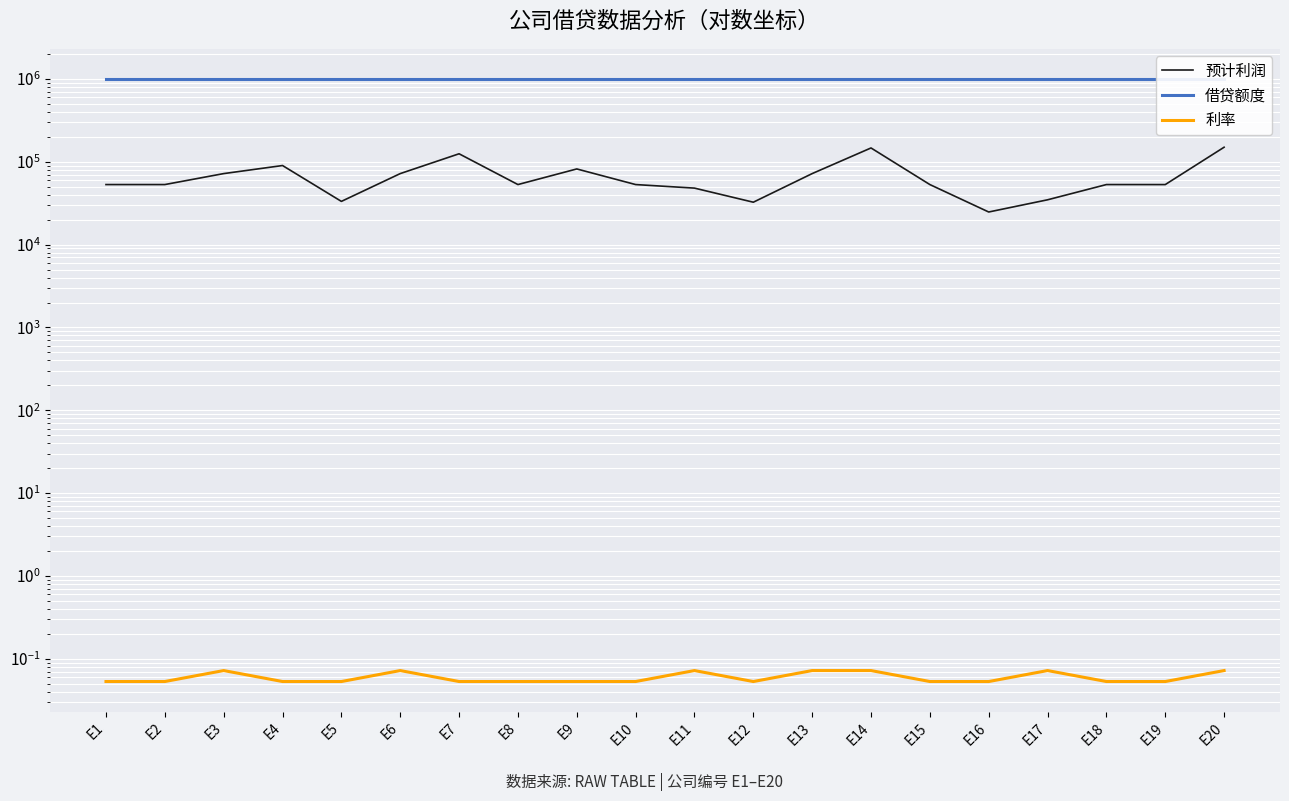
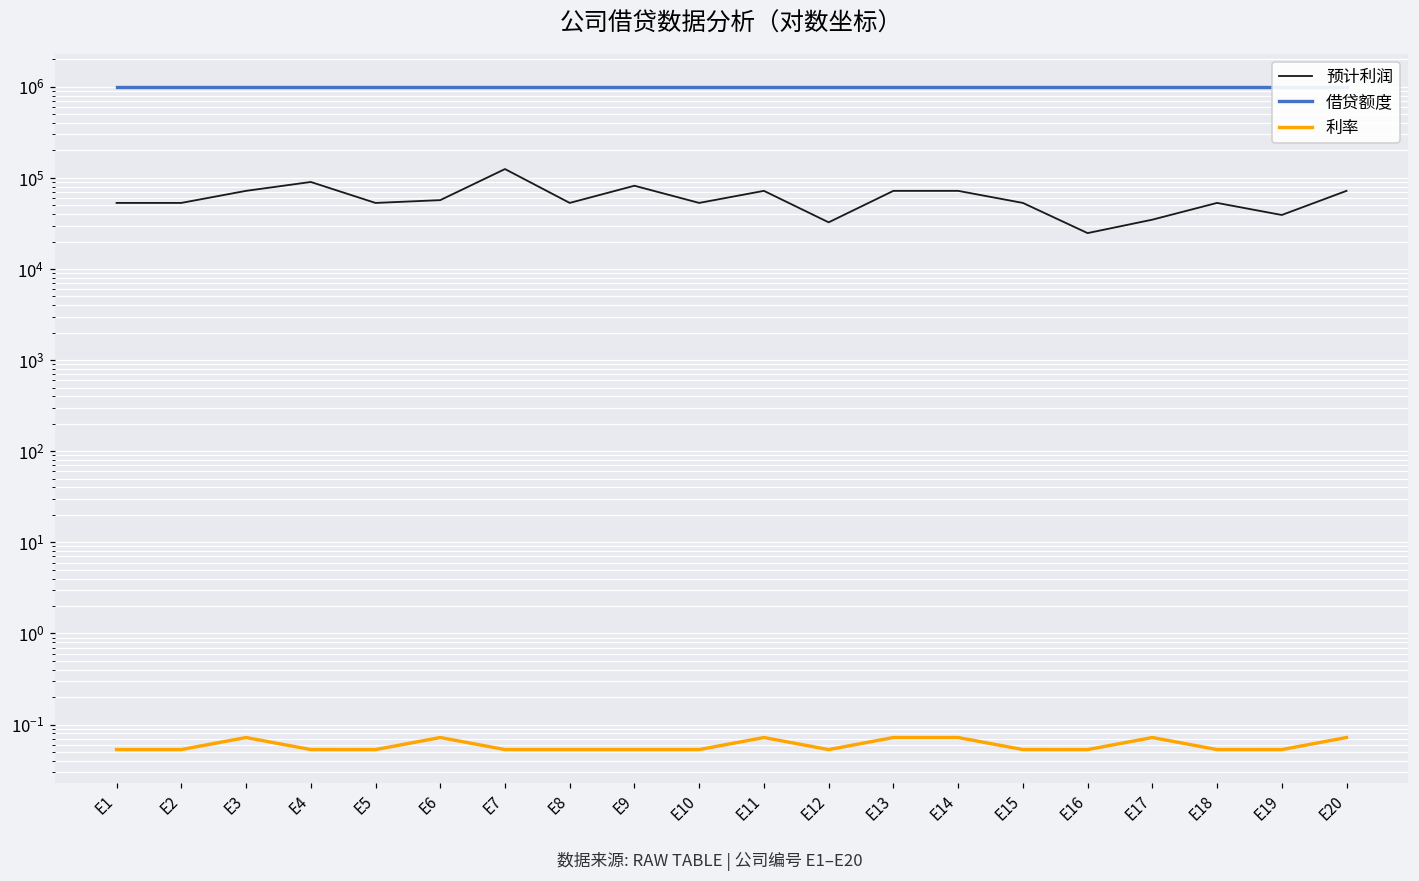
预计利润, E5: 33000 -> 50000
预计利润, E6: 70000 -> 60000
预计利润, E11: 50000 -> 70000
预计利润, E14: 150000 -> 70000
预计利润, E19: 50000 -> 40000
预计利润, E20: 150000 -> 70000
